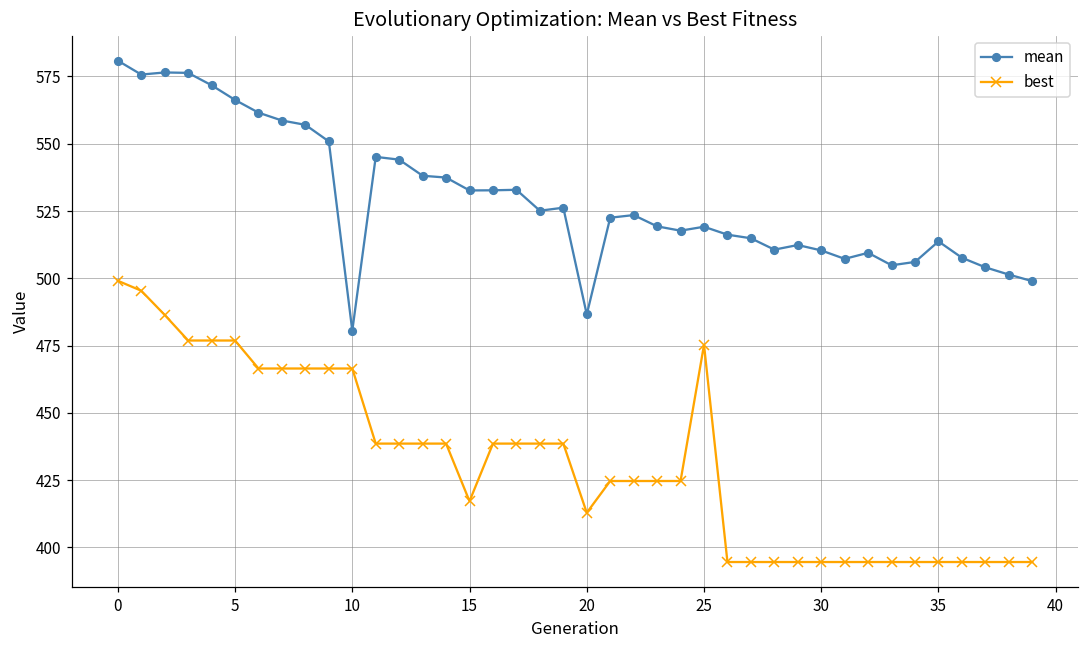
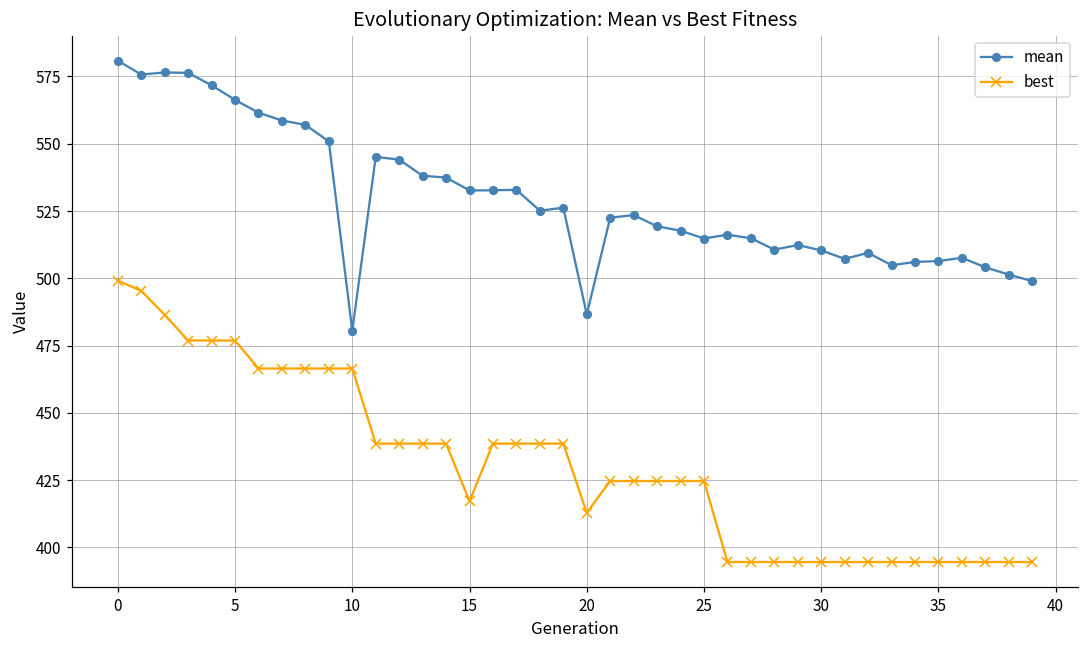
mean, 25: 519 -> 515
best, 25: 475 -> 425
mean, 35: 514 -> 506
